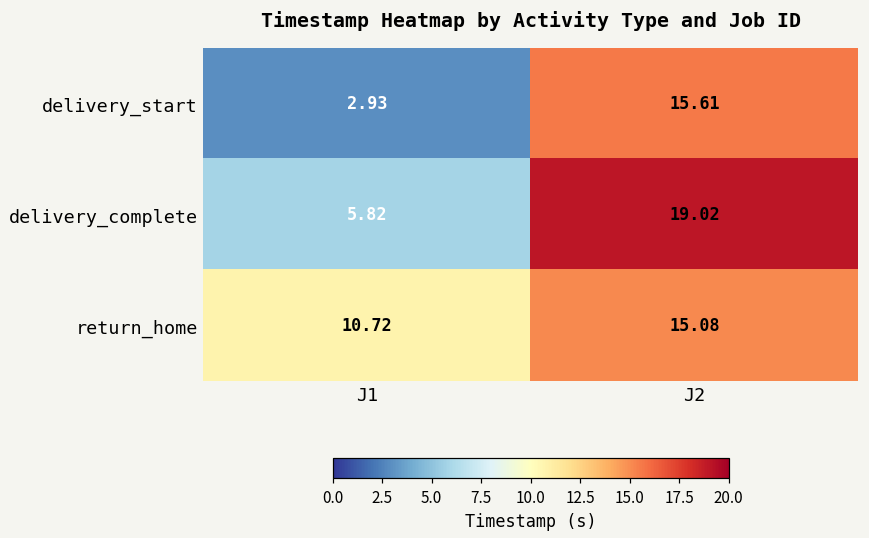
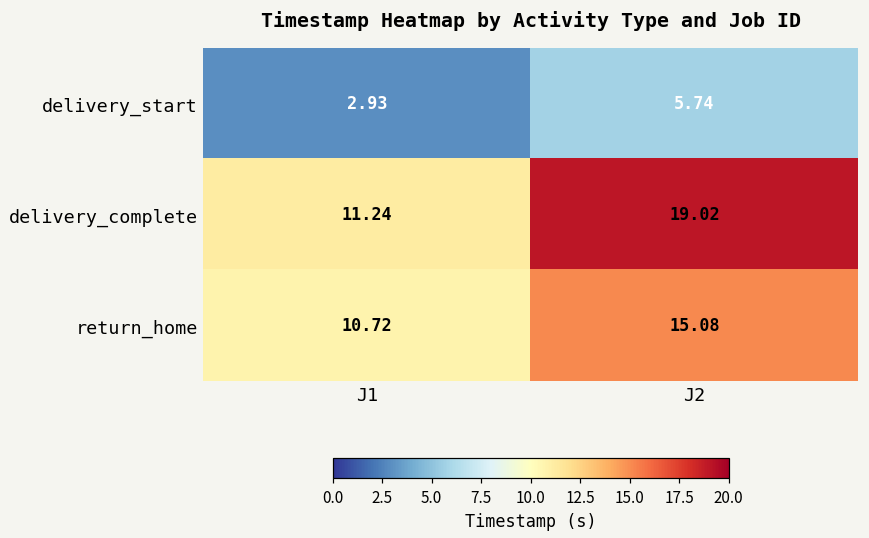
delivery_start, J2: 15.61 -> 5.74
delivery_complete, J1: 5.82 -> 11.24
